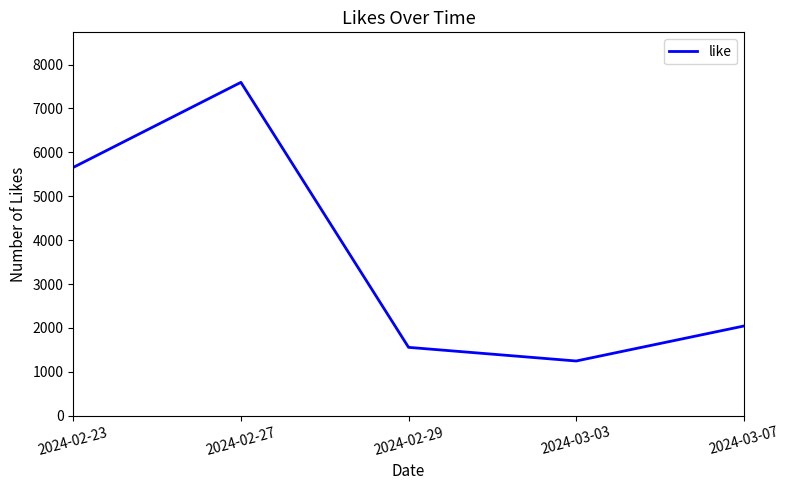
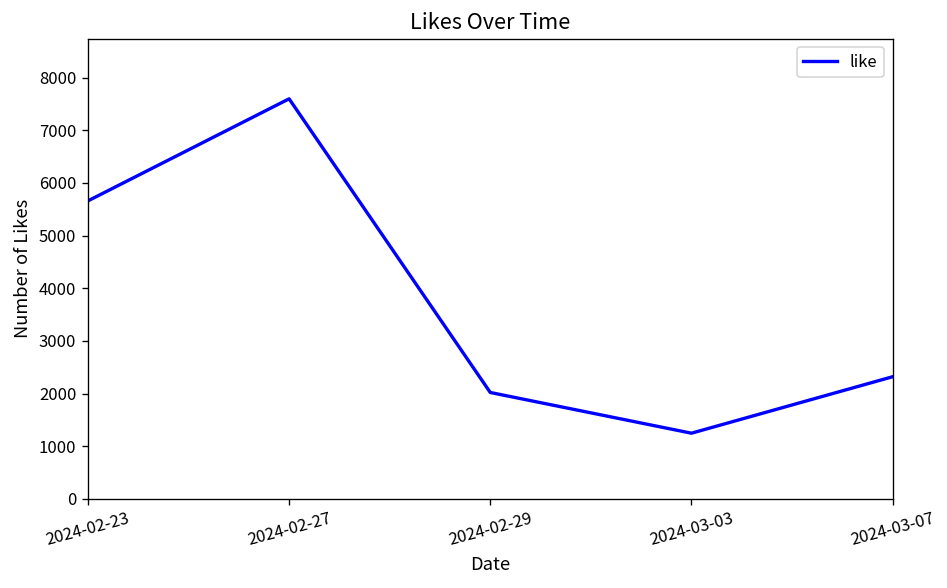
2024-02-29: 1600 -> 2000
2024-03-07: 2000 -> 2300
